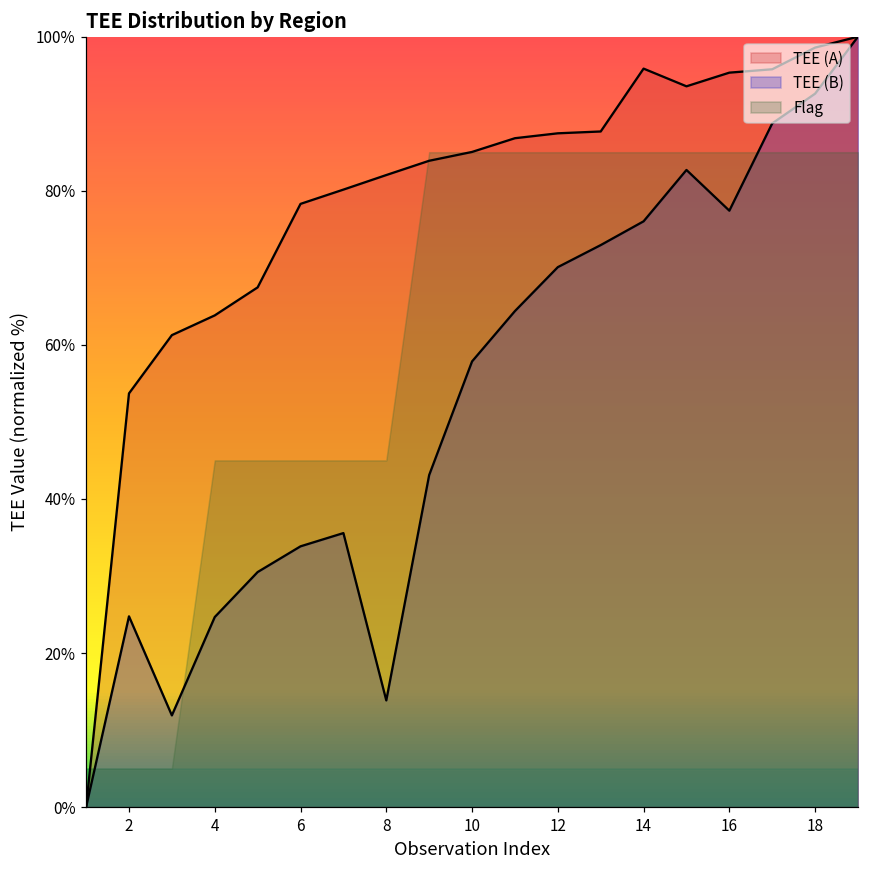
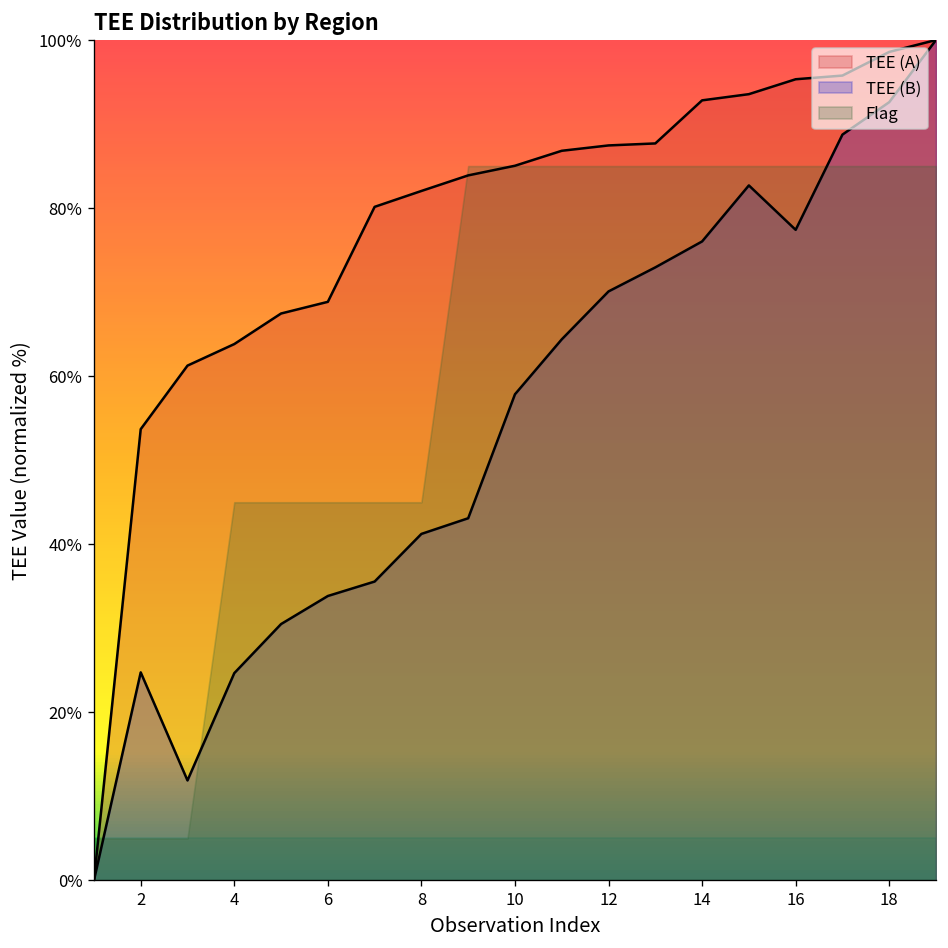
TEE (A), 6: 78% -> 69%
TEE (B), 8: 14% -> 41%
TEE (A), 14: 96% -> 93%
